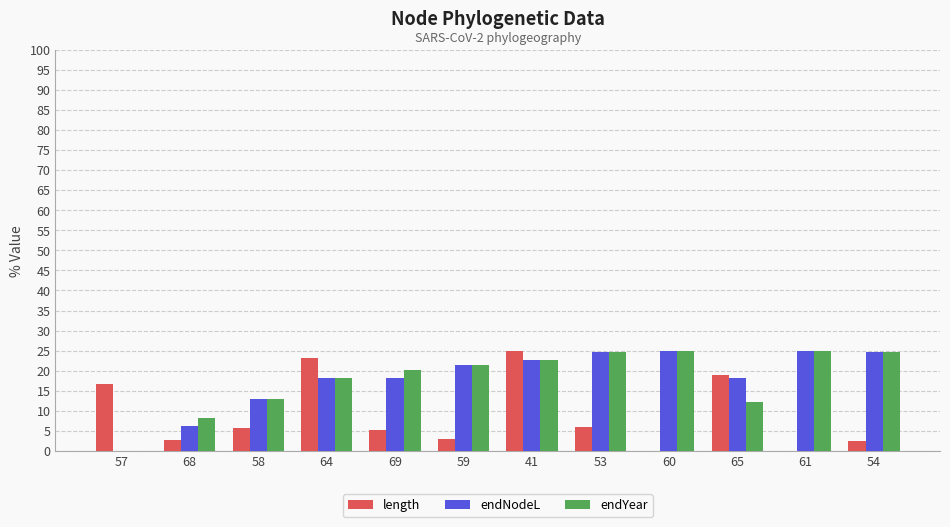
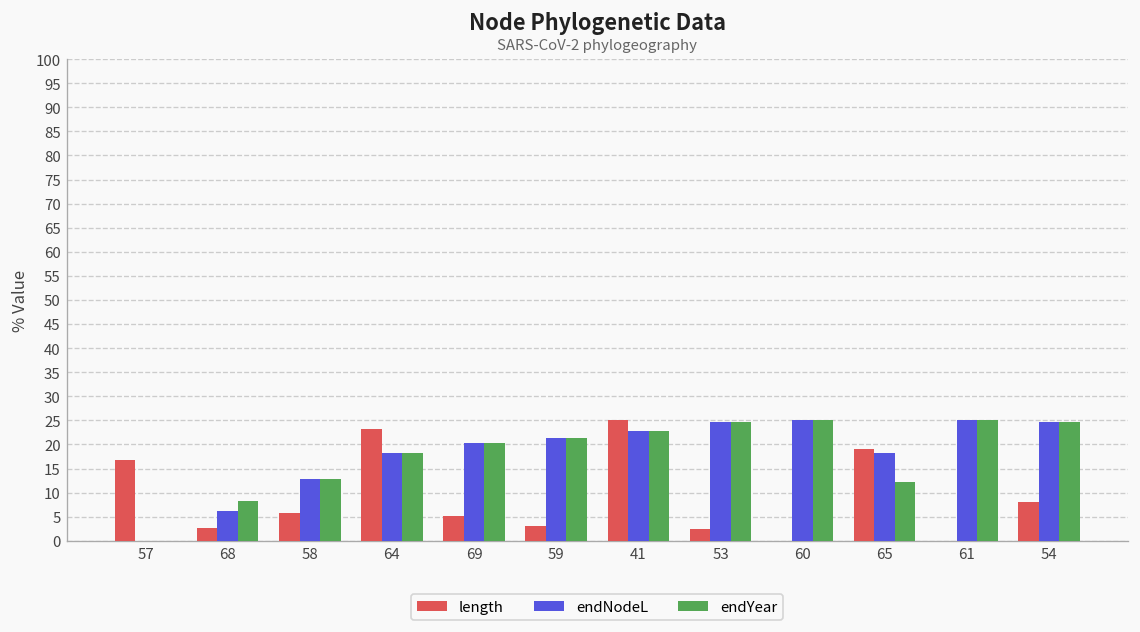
endNodeL, 69: 18 -> 20
length, 53: 6 -> 2
length, 54: 2 -> 8
